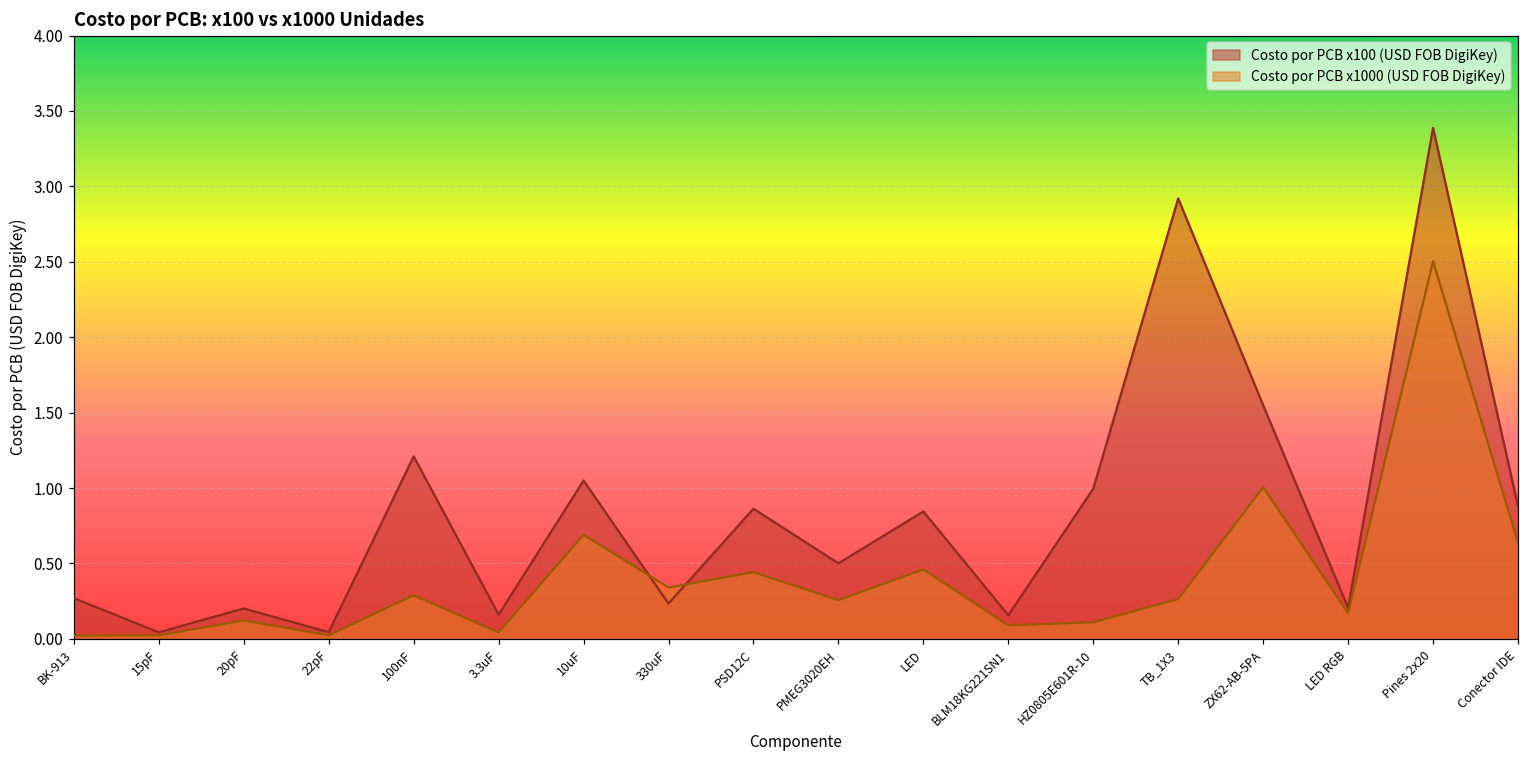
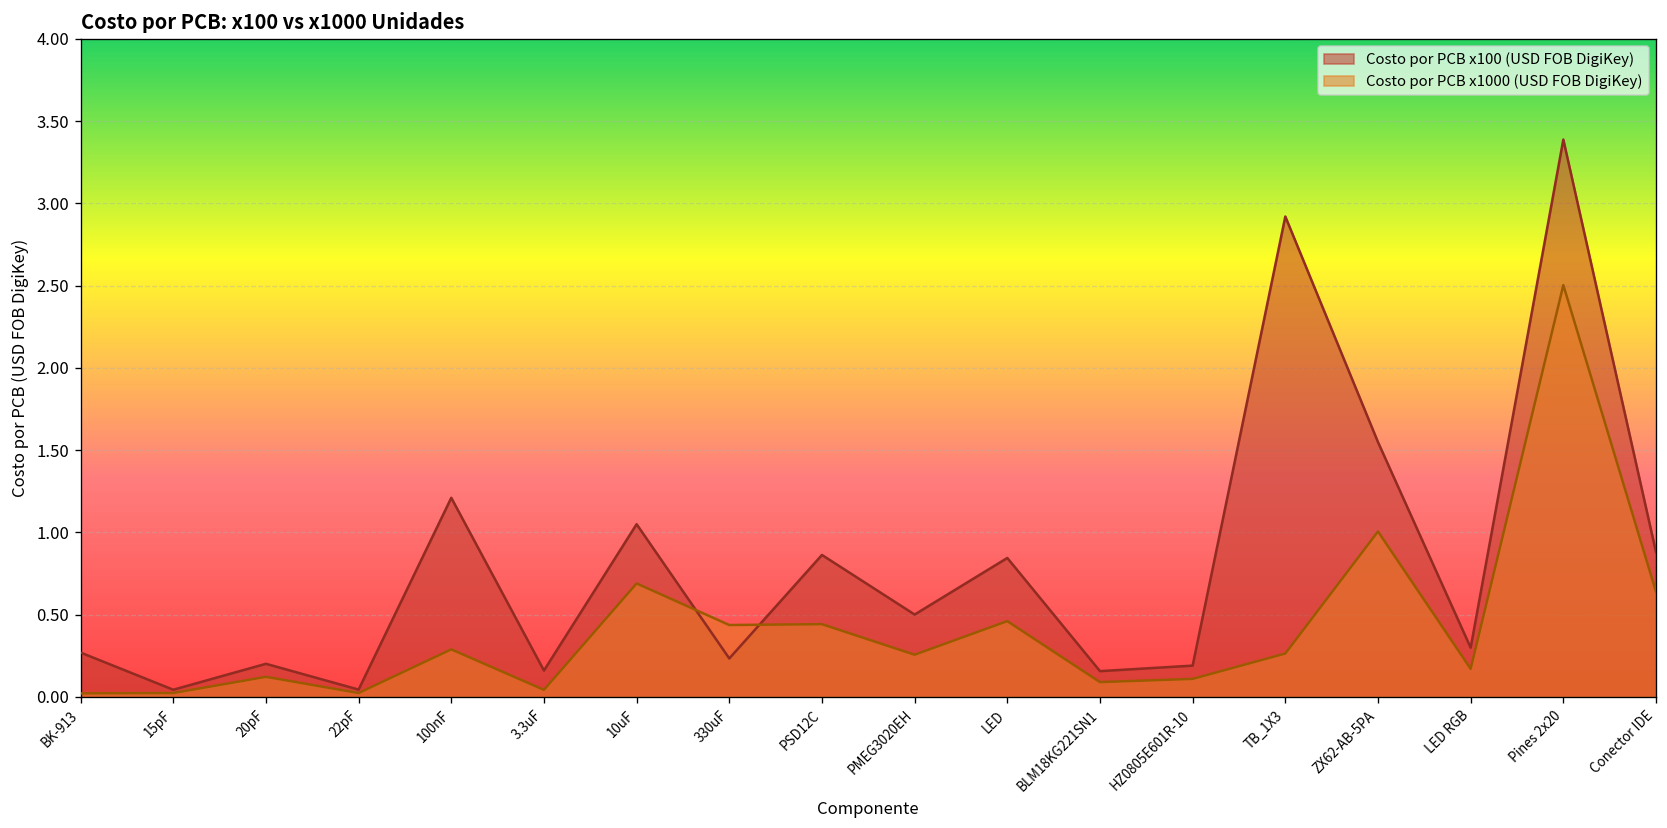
Costo por PCB x1000 (USD FOB DigiKey), 330uF: 0.34 -> 0.44
Costo por PCB x100 (USD FOB DigiKey), HZ0805E601R-10: 1.00 -> 0.19
Costo por PCB x100 (USD FOB DigiKey), LED RGB: 0.21 -> 0.30
